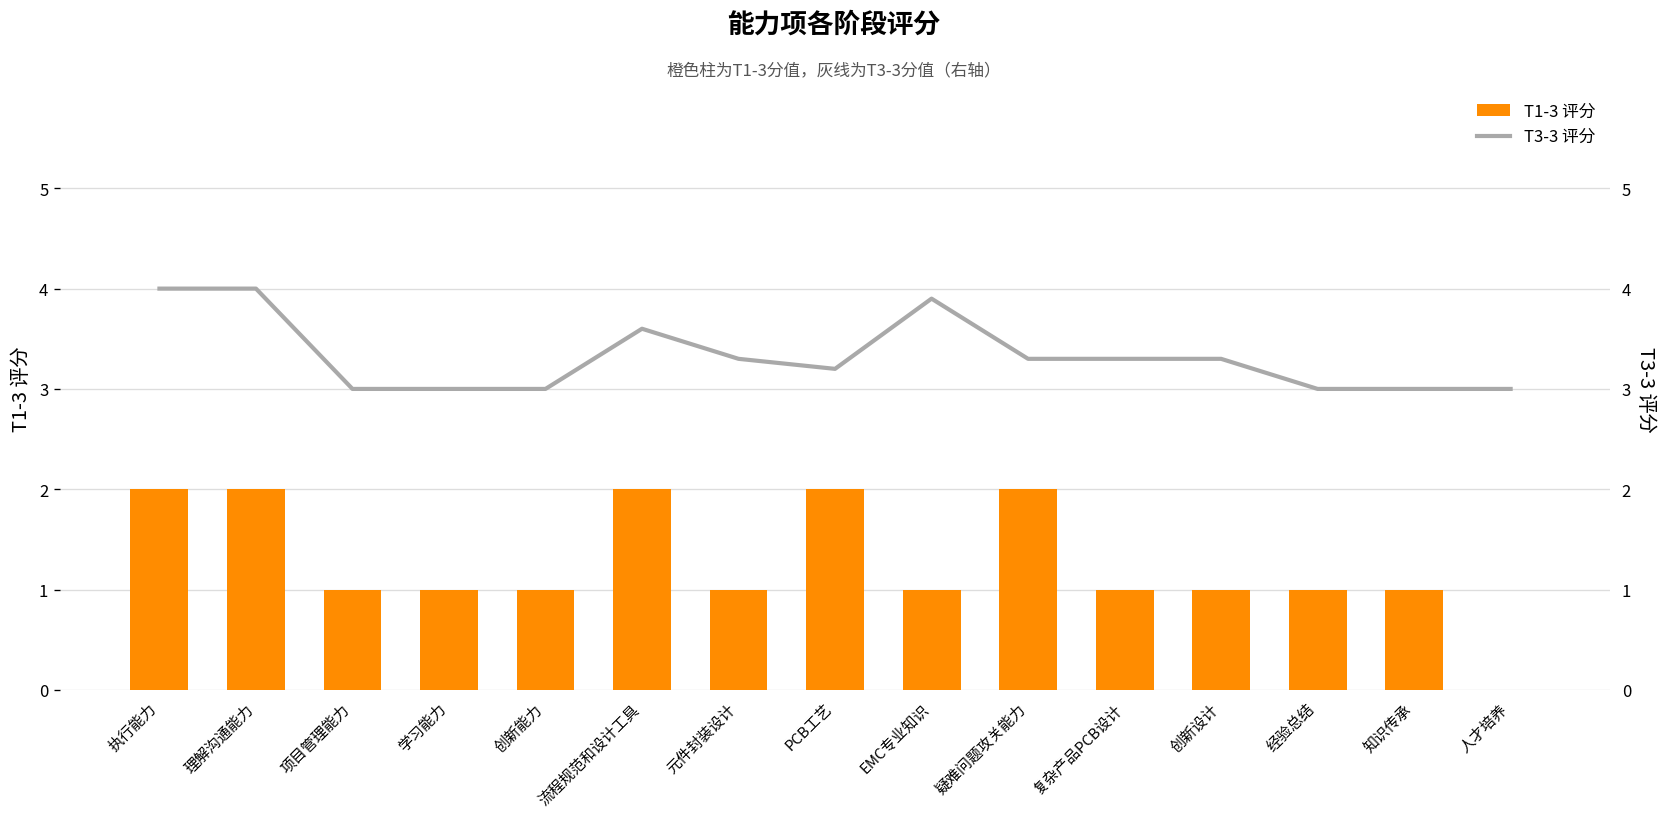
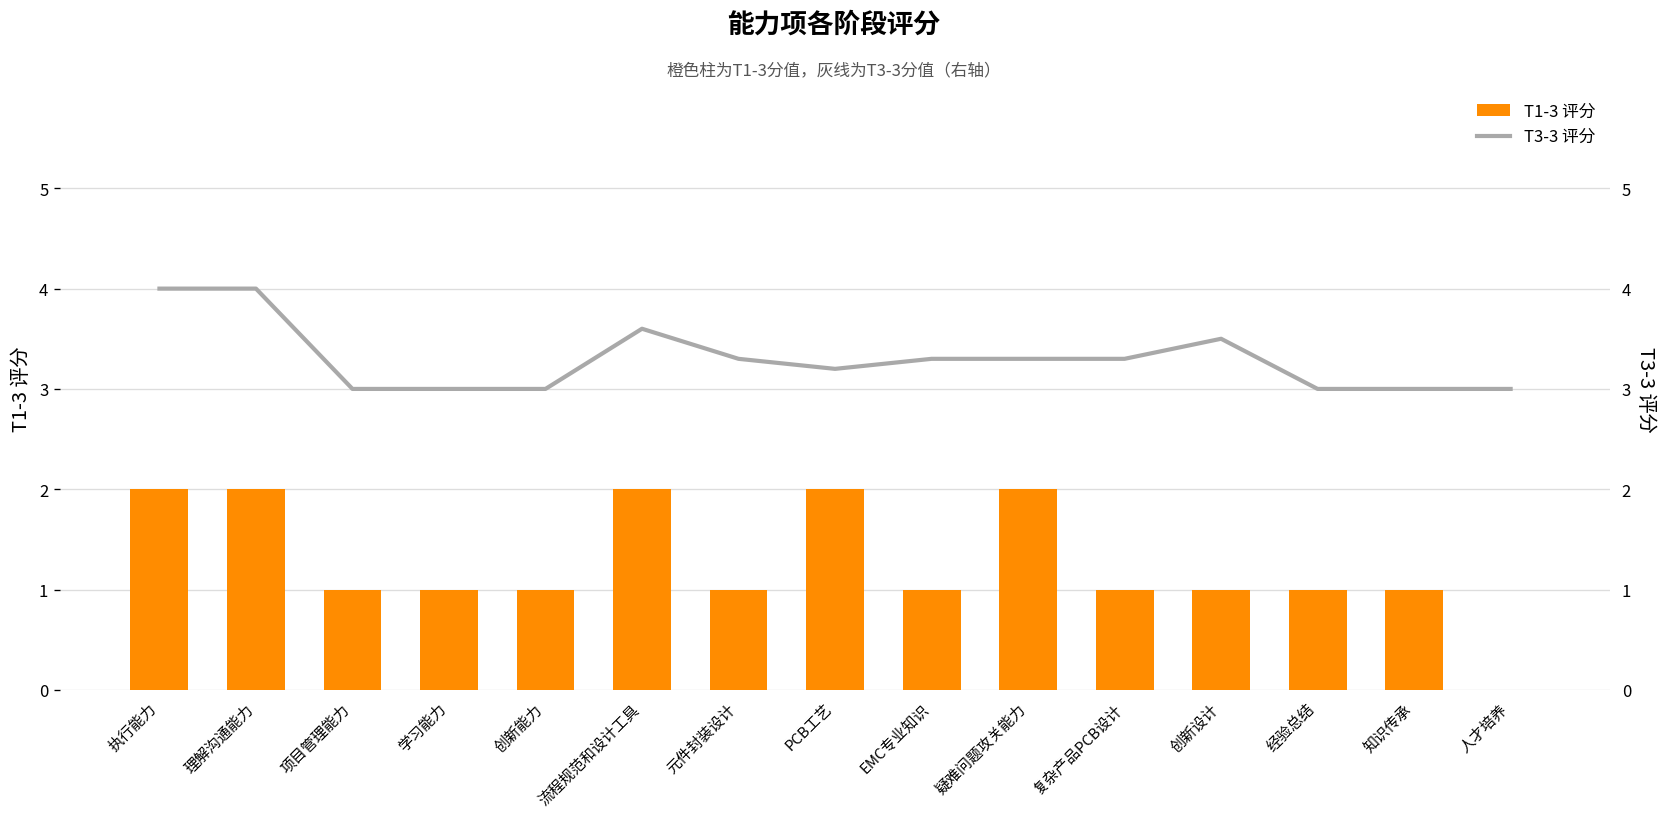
T3-3 评分, EMC专业知识: 3.9 -> 3.3
T3-3 评分, 创新设计: 3.3 -> 3.5
